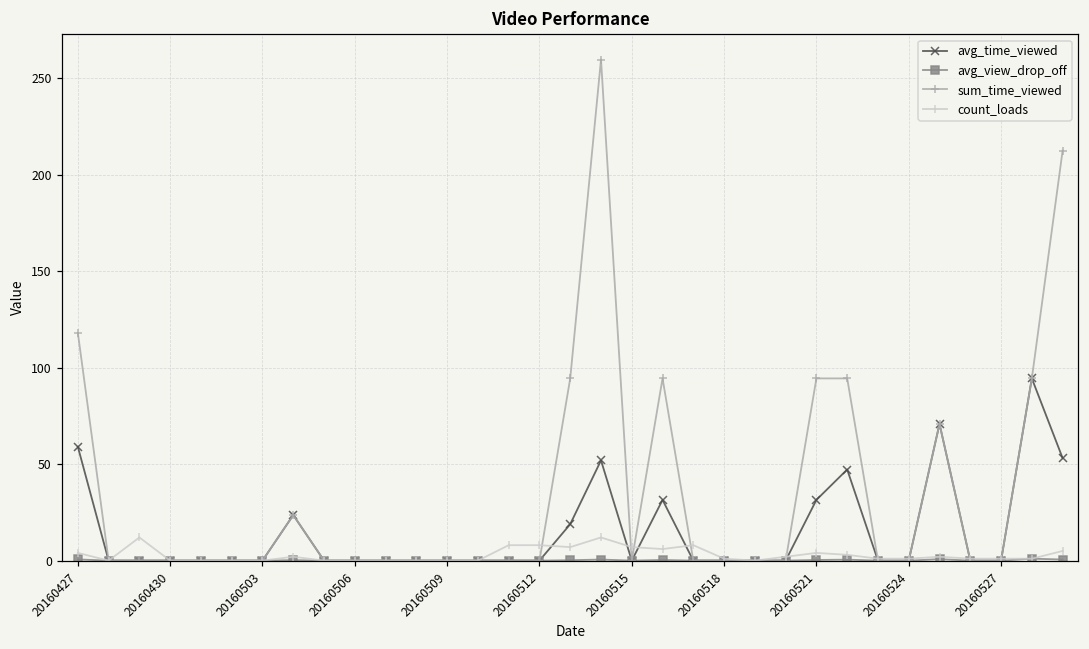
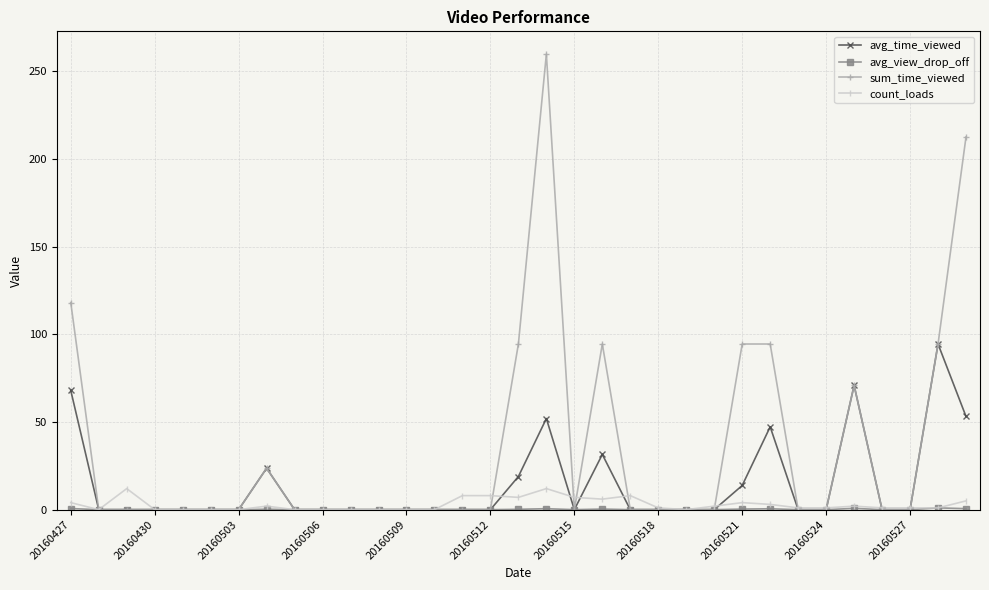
avg_time_viewed, 20160427: 59 -> 68
avg_time_viewed, 20160521: 31 -> 14
